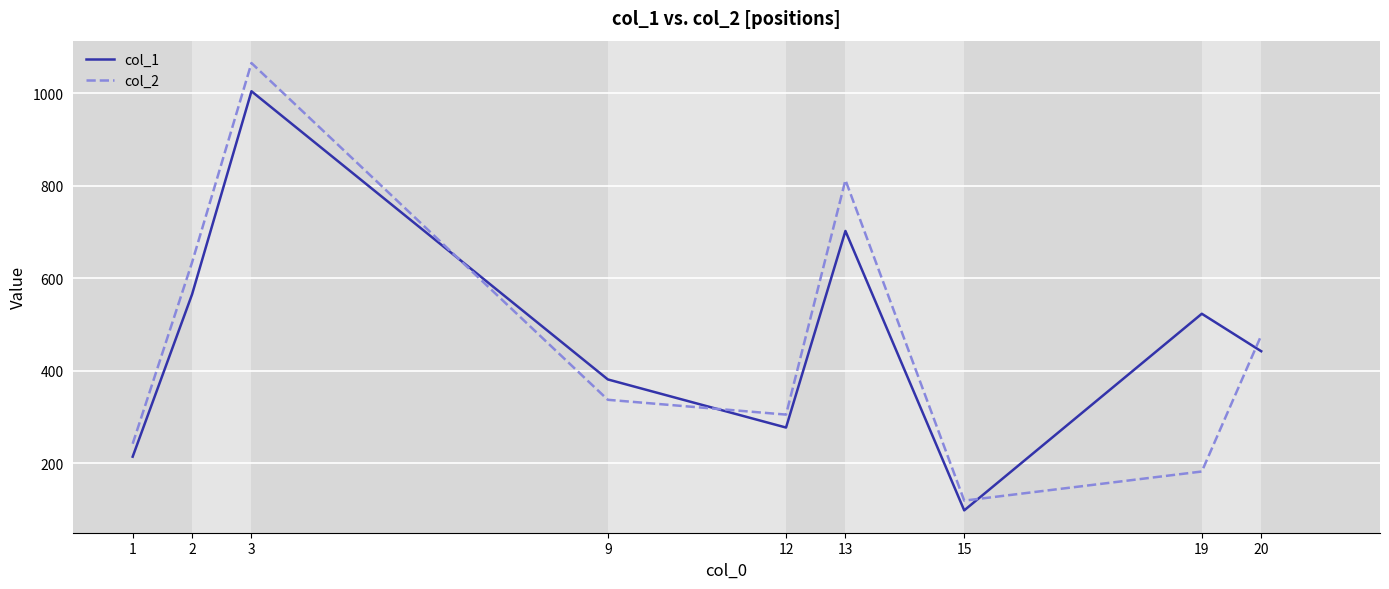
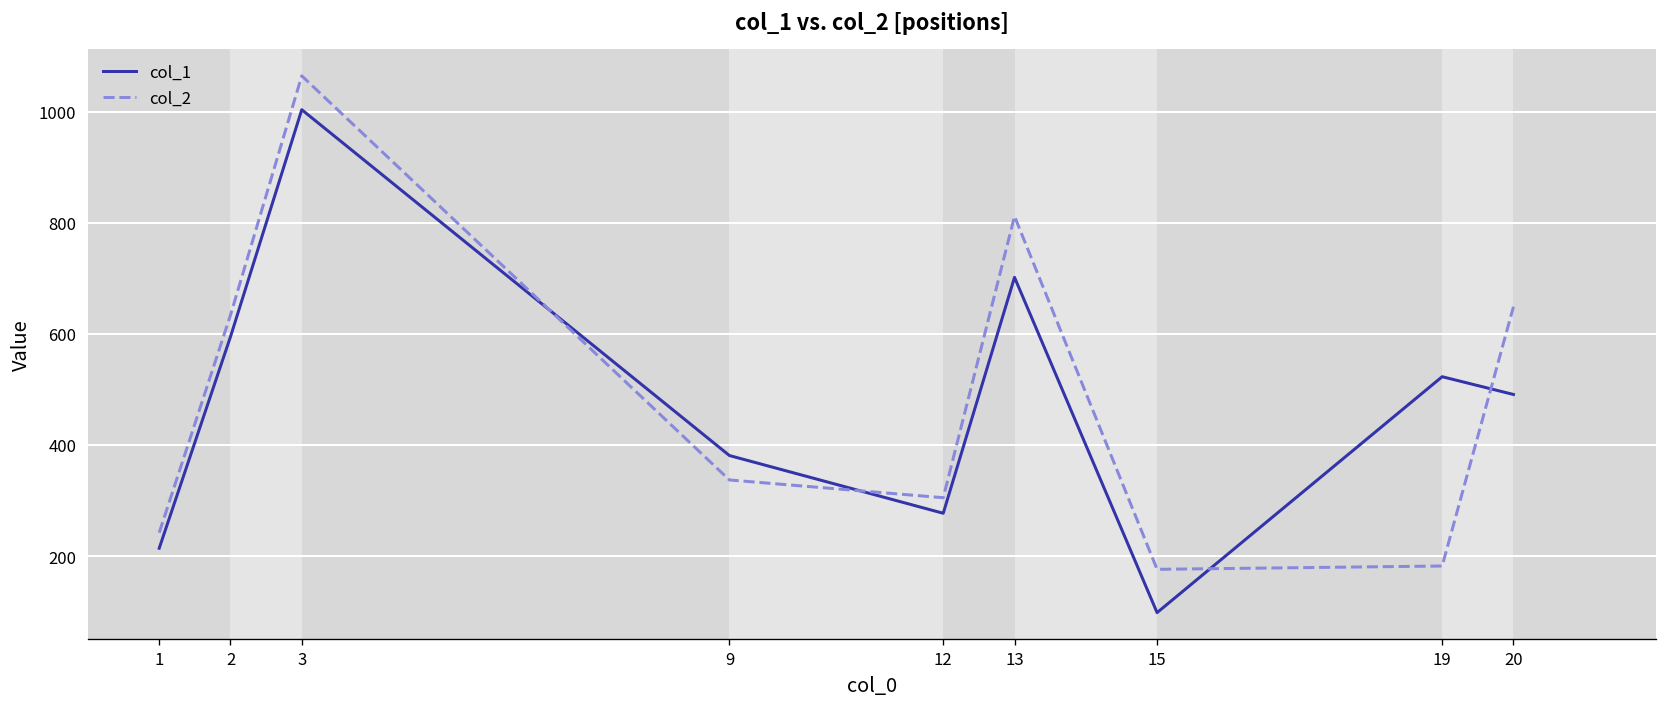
col_1, 2: 570 -> 600
col_2, 15: 120 -> 180
col_1, 20: 440 -> 490
col_2, 20: 480 -> 650
